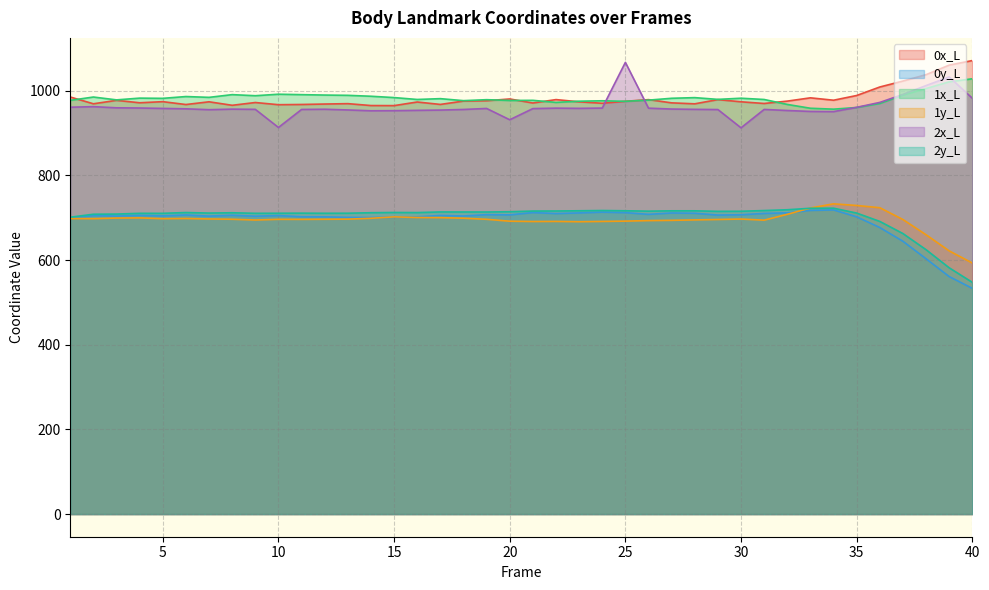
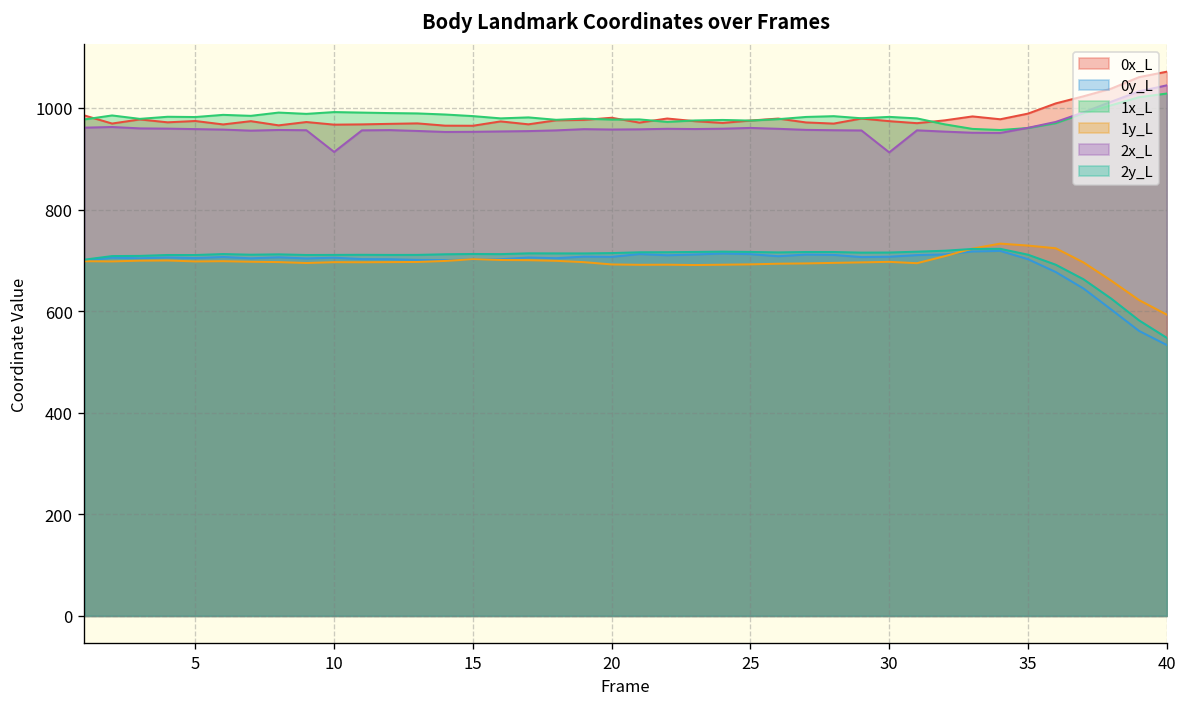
2x_L, 20: 930 -> 960
2x_L, 25: 1070 -> 960
2x_L, 40: 980 -> 1040
